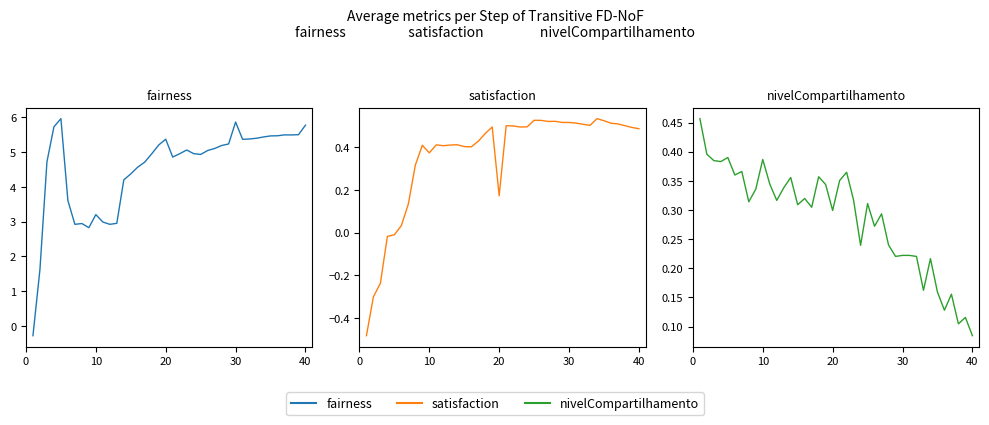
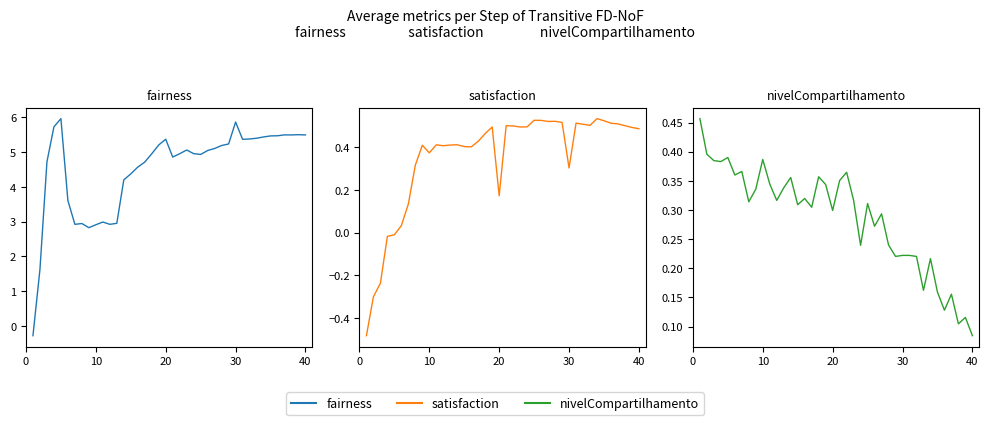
fairness, 10: 3.2 -> 2.9
fairness, 40: 5.8 -> 5.5
satisfaction, 30: 0.52 -> 0.30
